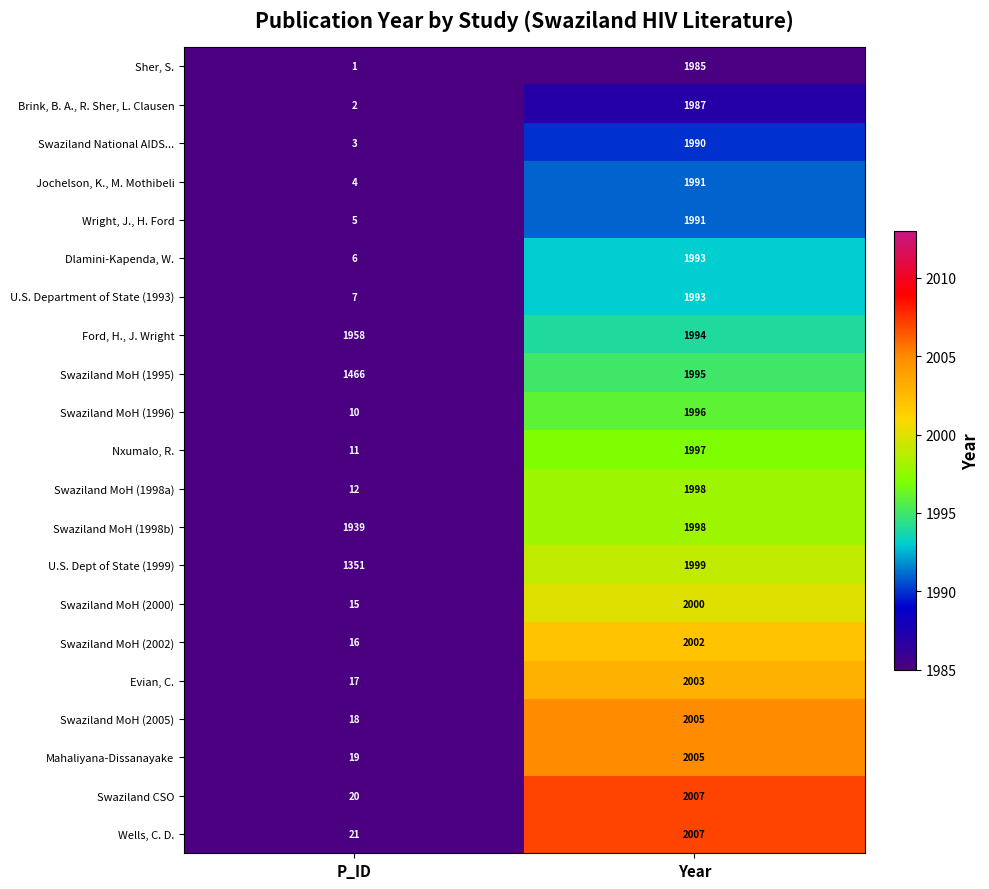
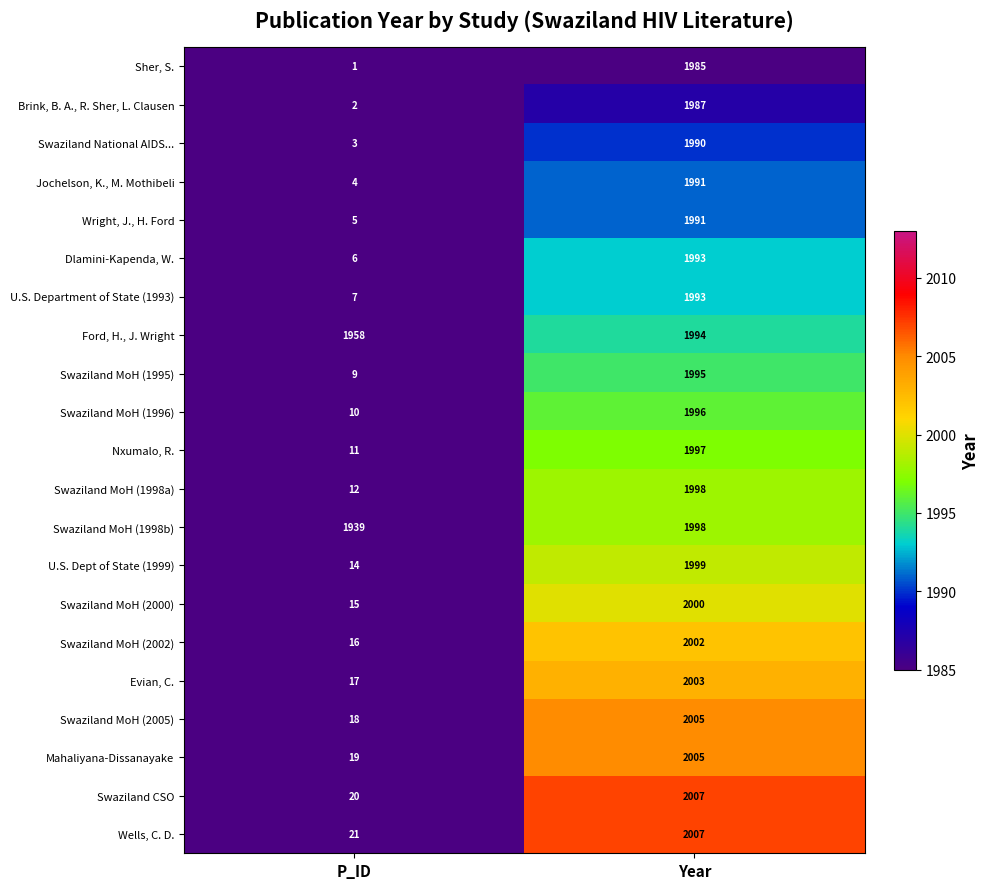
Swaziland MoH (1995), P_ID: 1466 -> 9
U.S. Dept of State (1999), P_ID: 1351 -> 14
